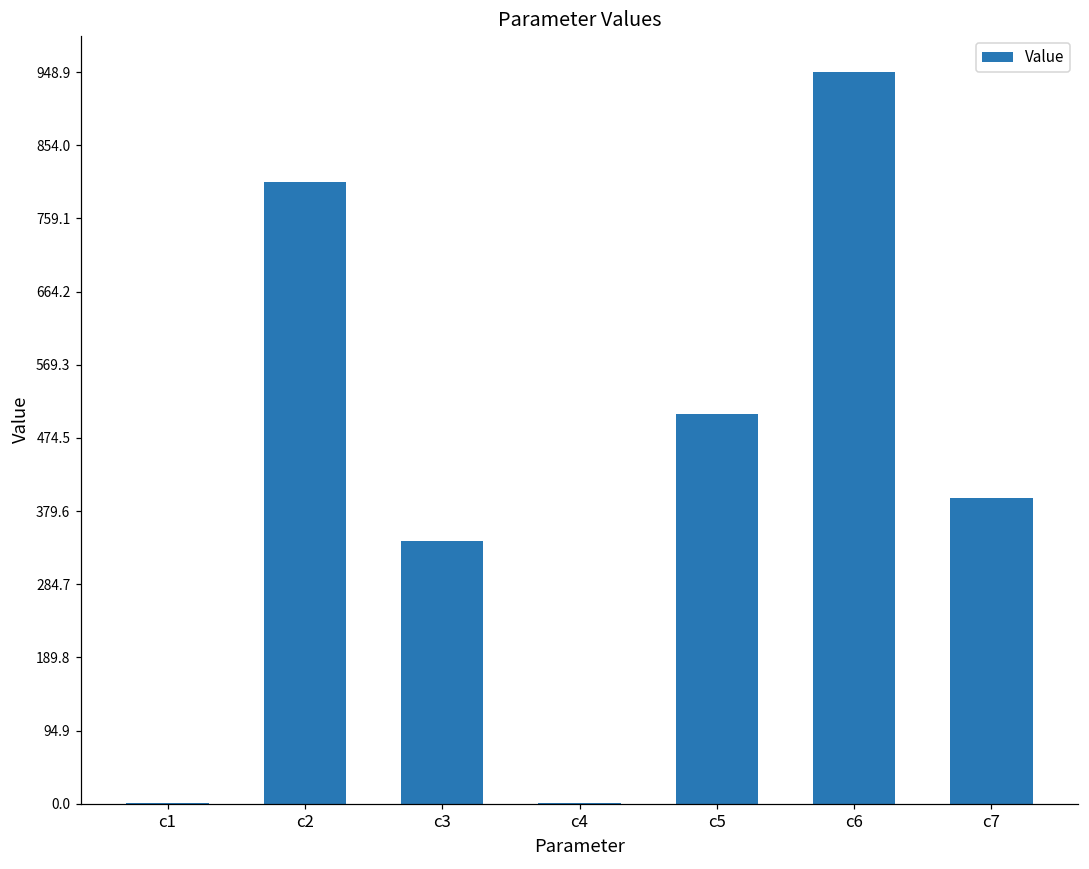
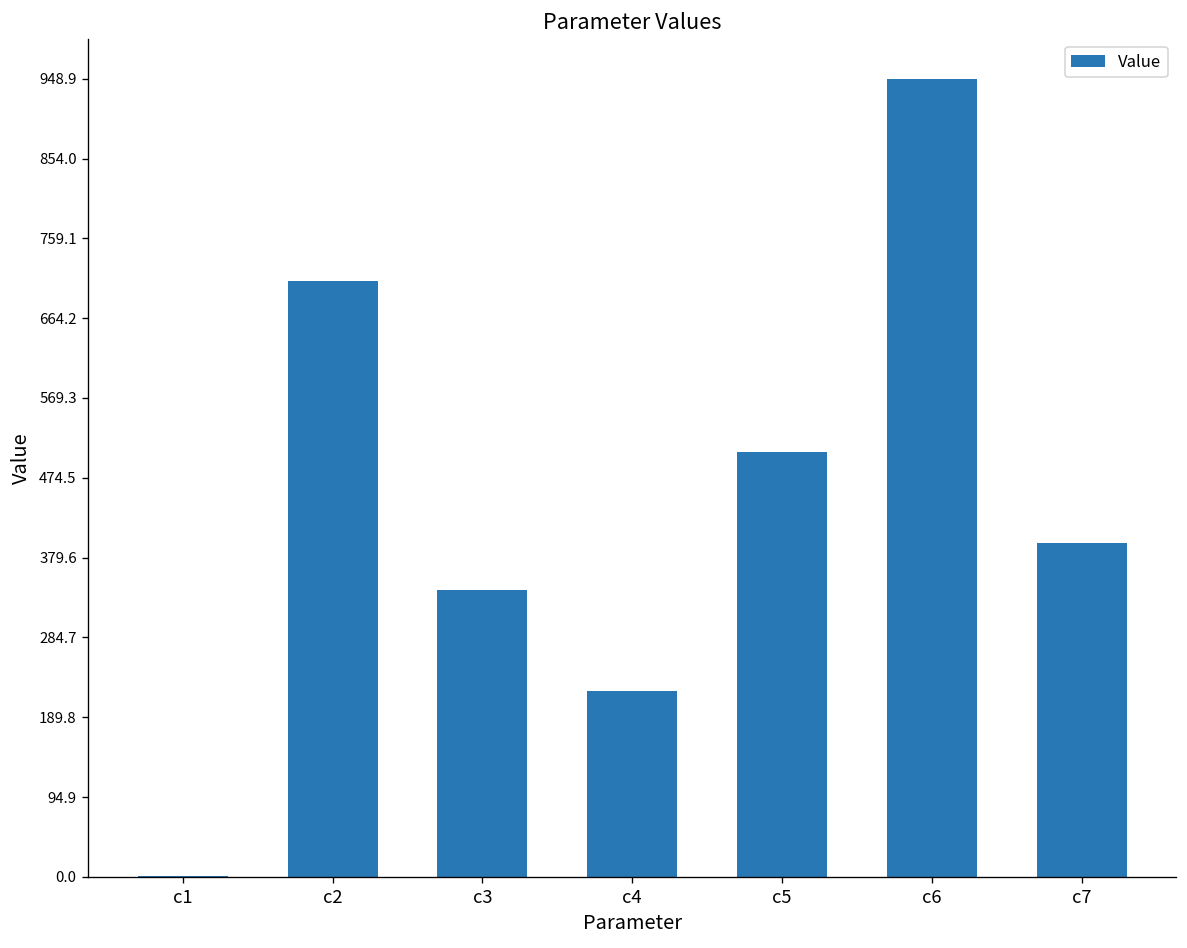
c2: 810 -> 710
c4: 0 -> 220
